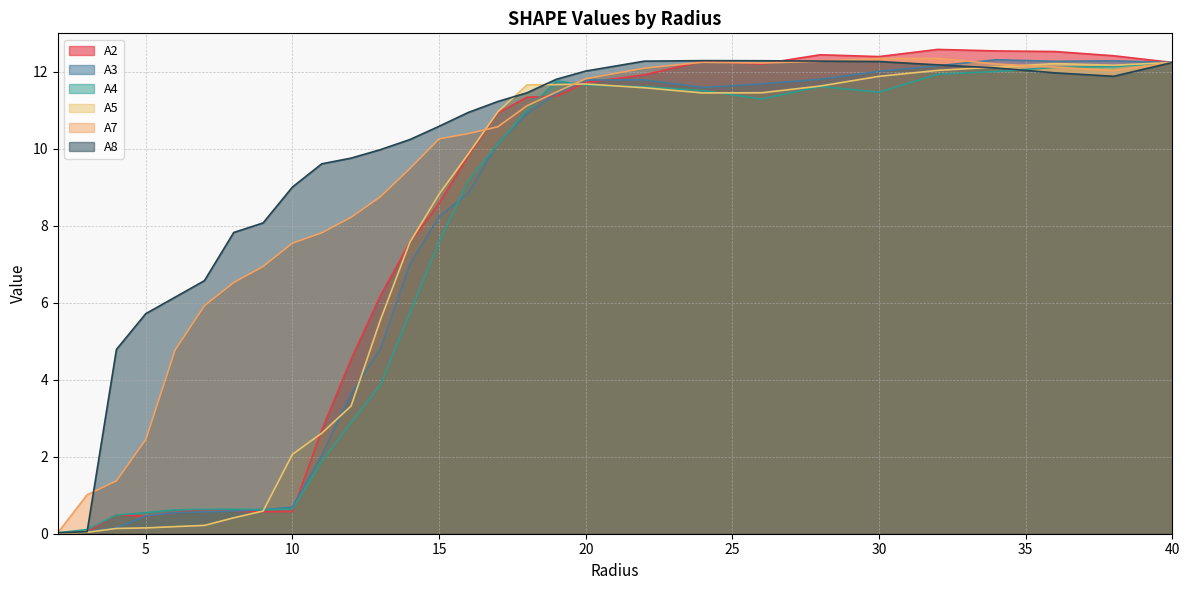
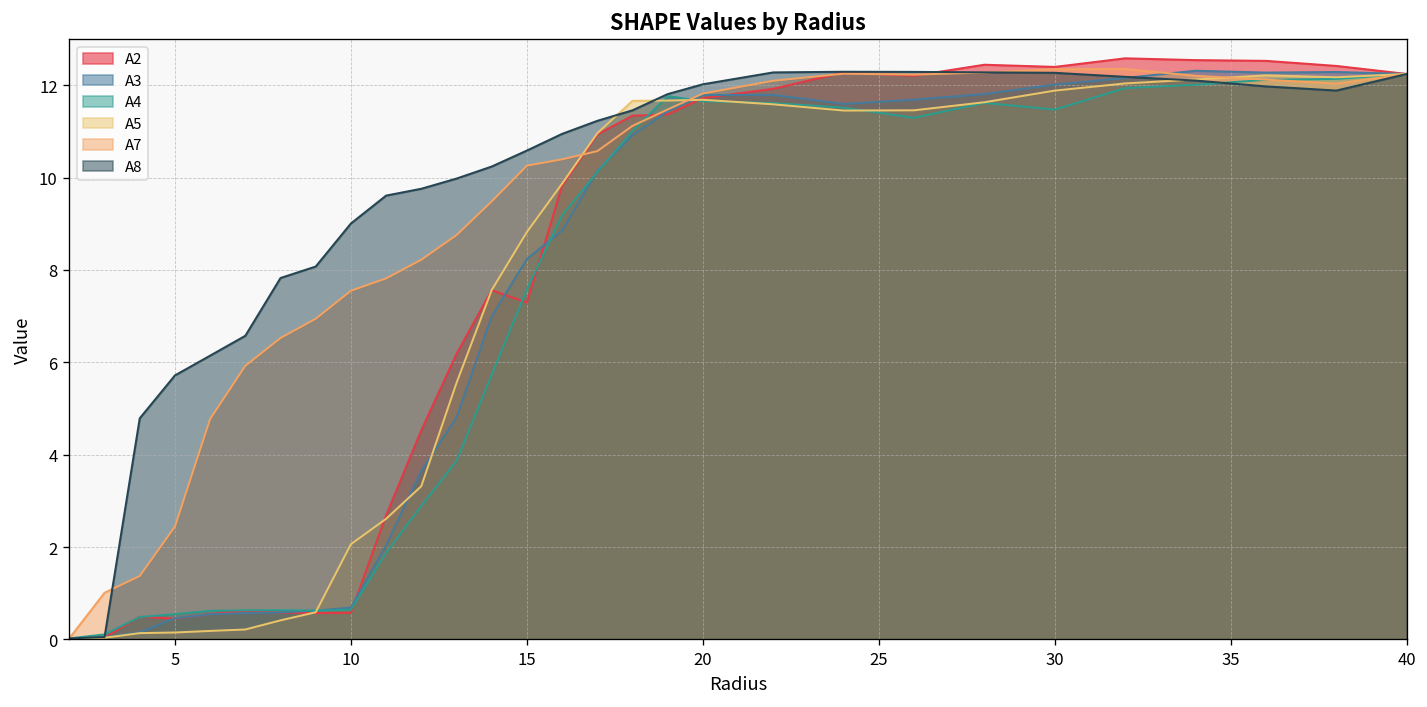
A2, 15: 8.6 -> 7.3
